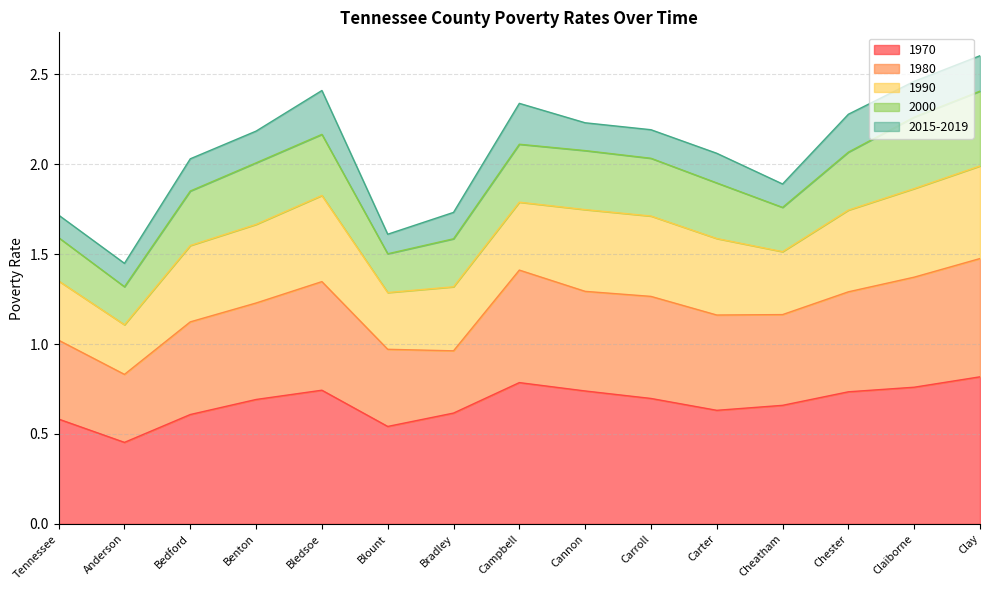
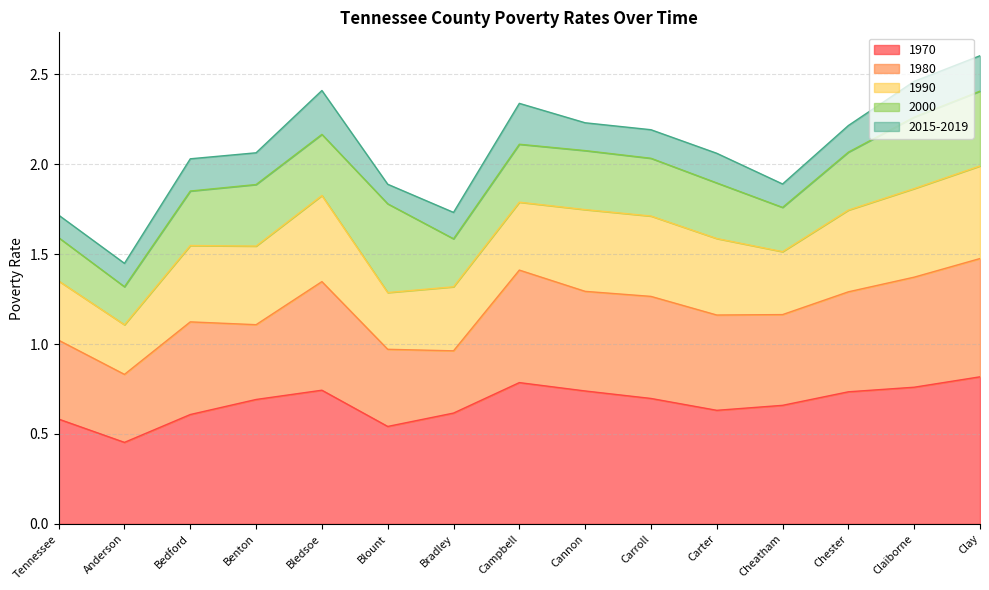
1980, Benton: 0.54 -> 0.42
2000, Blount: 0.22 -> 0.49
2015-2019, Chester: 0.21 -> 0.15
